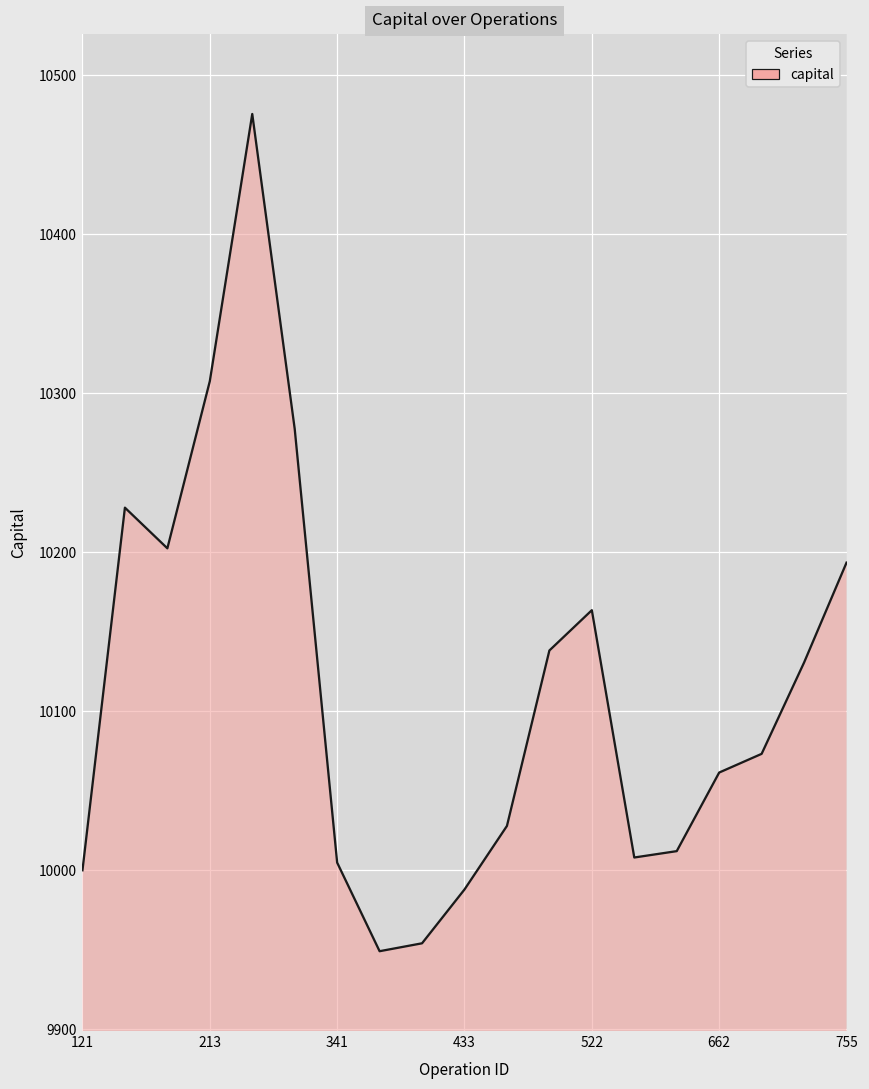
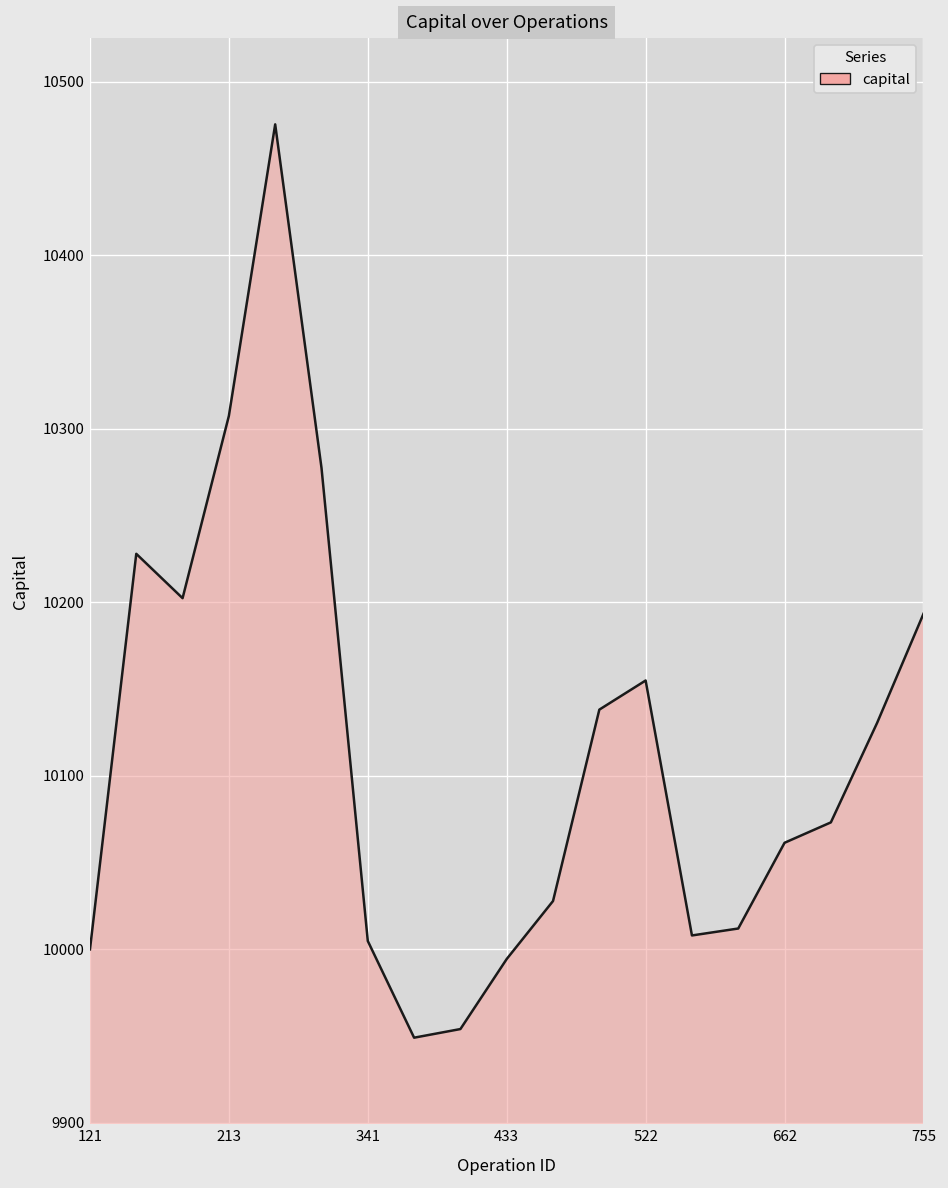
433: 9988 -> 9994
522: 10164 -> 10155
